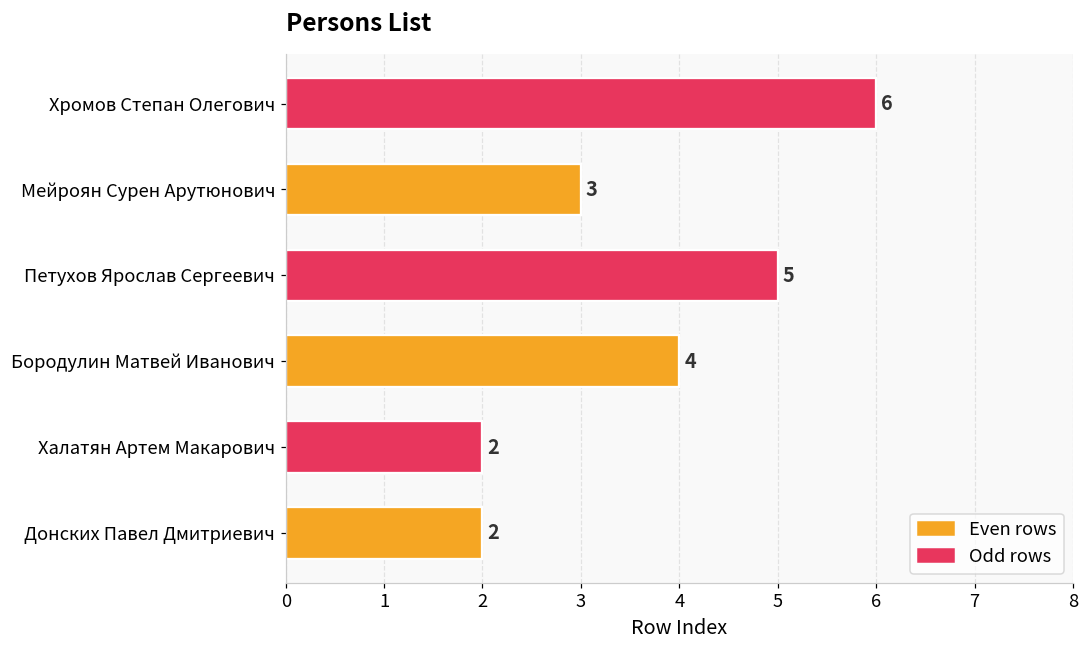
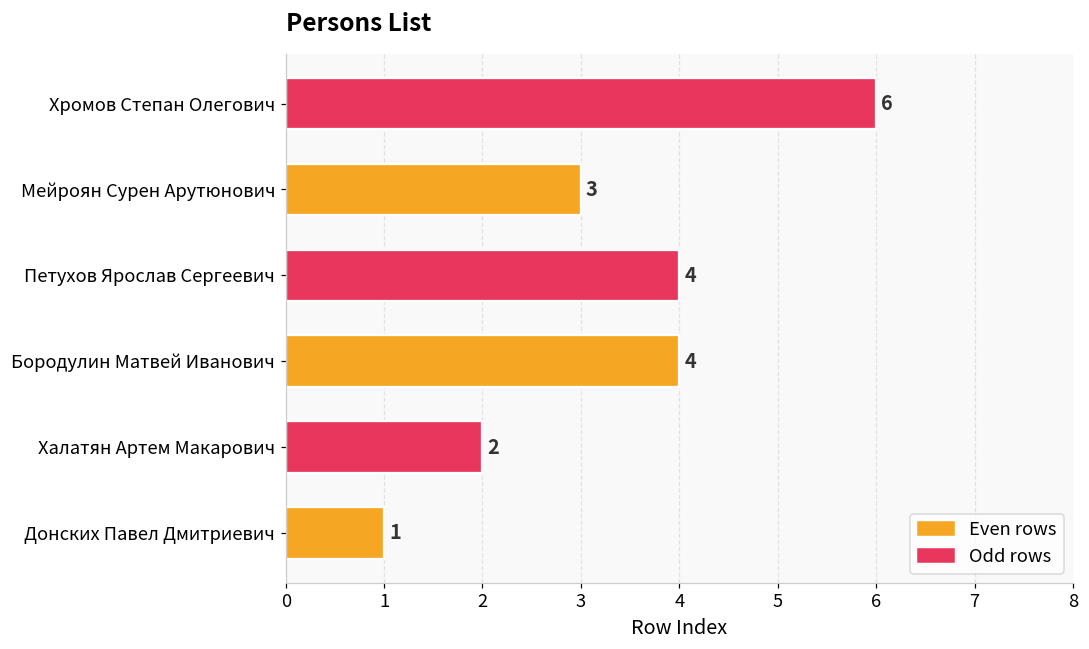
Петухов Ярослав Сергеевич: 5 -> 4
Донских Павел Дмитриевич: 2 -> 1
